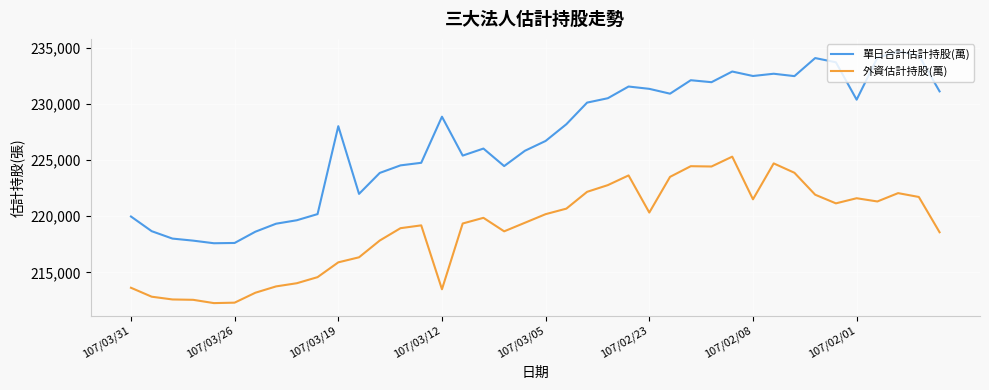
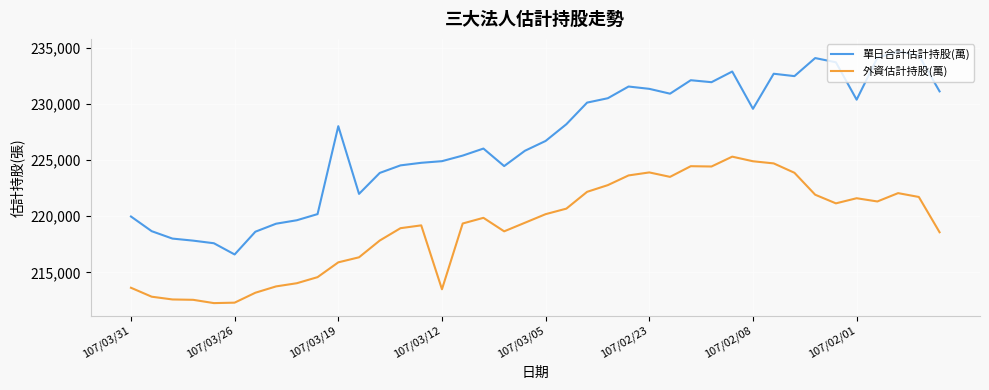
單日合計估計持股(萬), 107/03/26: 217,600 -> 216,600
單日合計估計持股(萬), 107/03/12: 228,900 -> 224,900
外資估計持股(萬), 107/02/23: 220,300 -> 223,900
單日合計估計持股(萬), 107/02/08: 232,500 -> 229,600
外資估計持股(萬), 107/02/08: 221,500 -> 224,900
